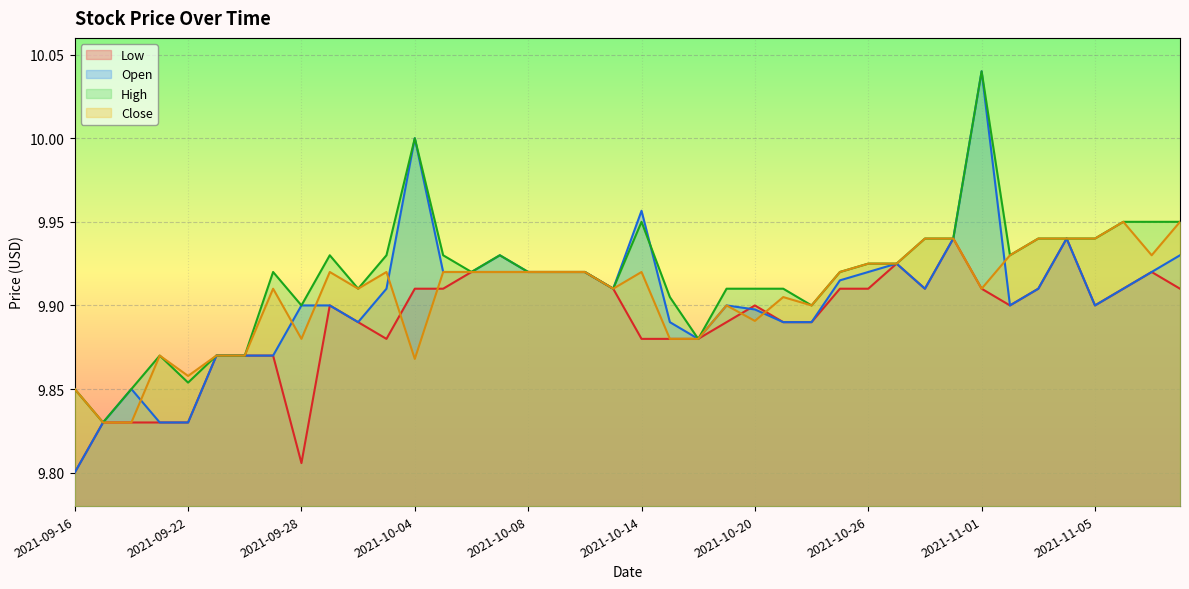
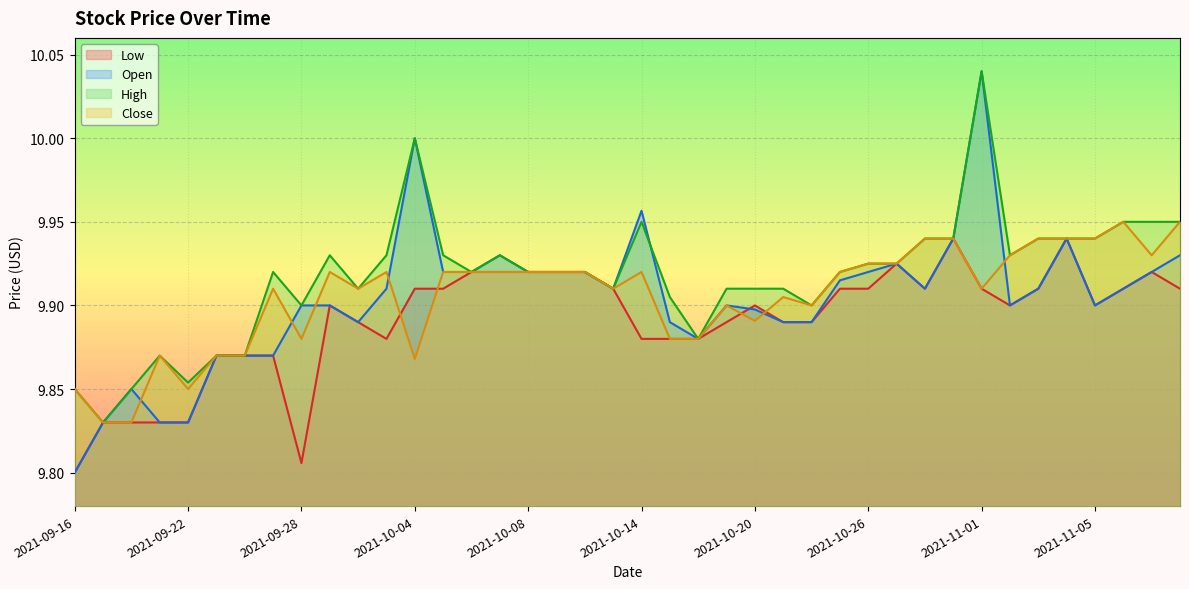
Close, 2021-09-22: 9.858 -> 9.850
